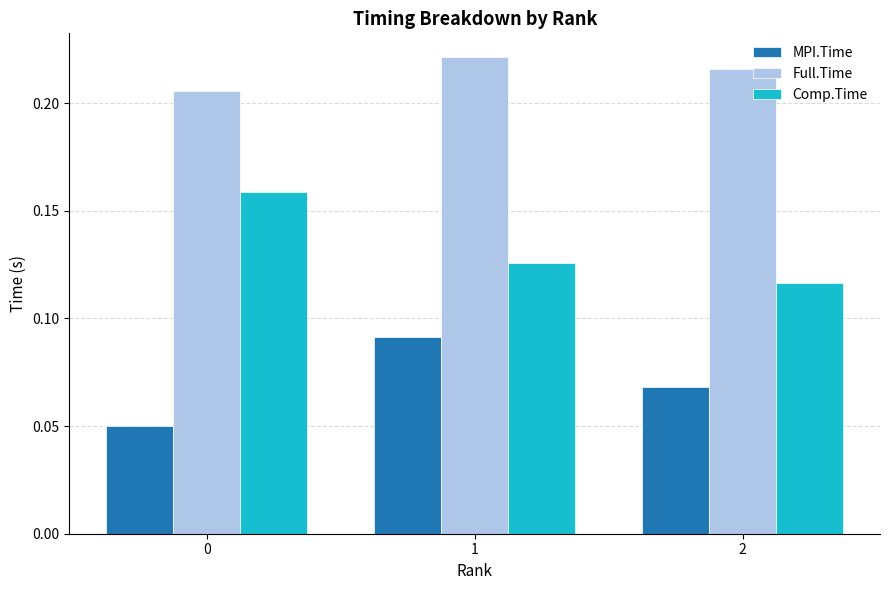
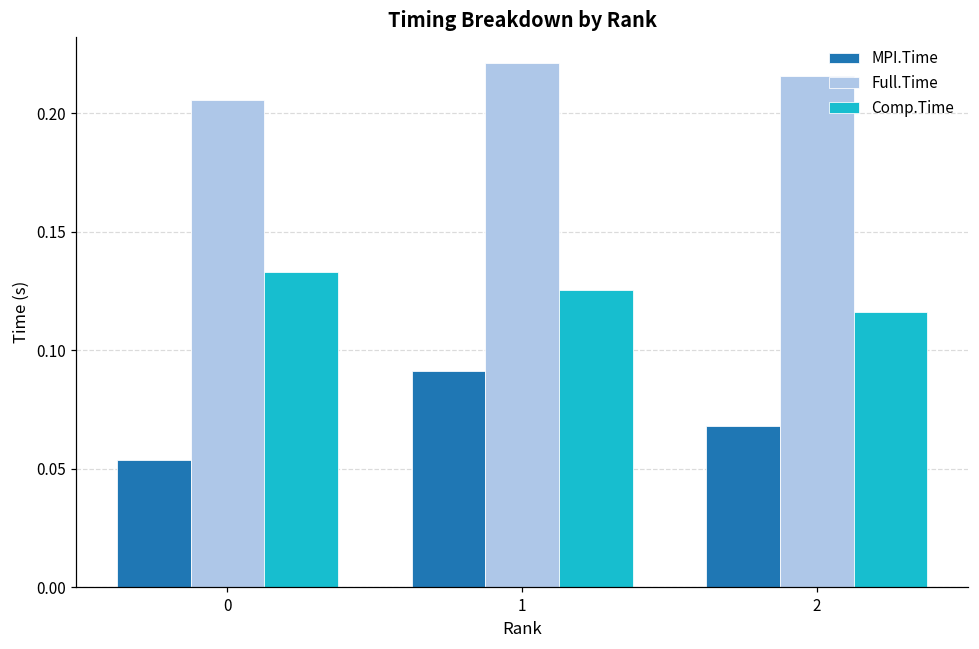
MPI.Time, 0: 0.050 -> 0.054
Comp.Time, 0: 0.159 -> 0.133
